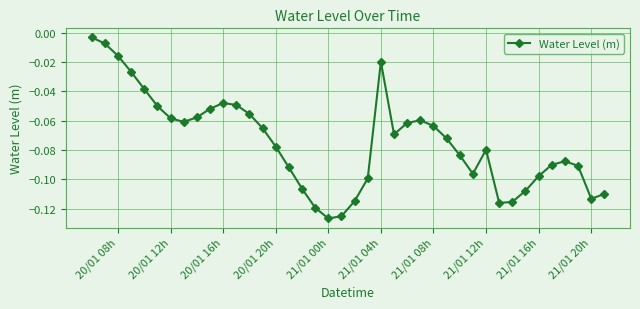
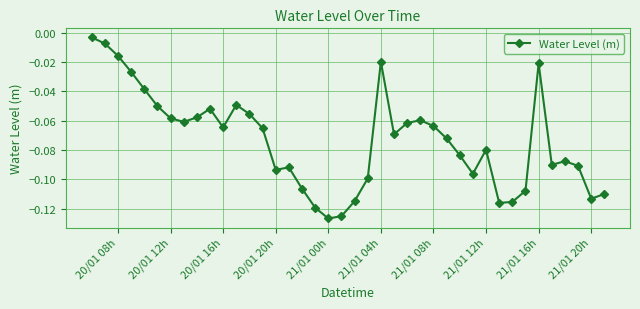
20/01 16h: -0.048 -> -0.065
20/01 20h: -0.078 -> -0.094
21/01 16h: -0.098 -> -0.021
